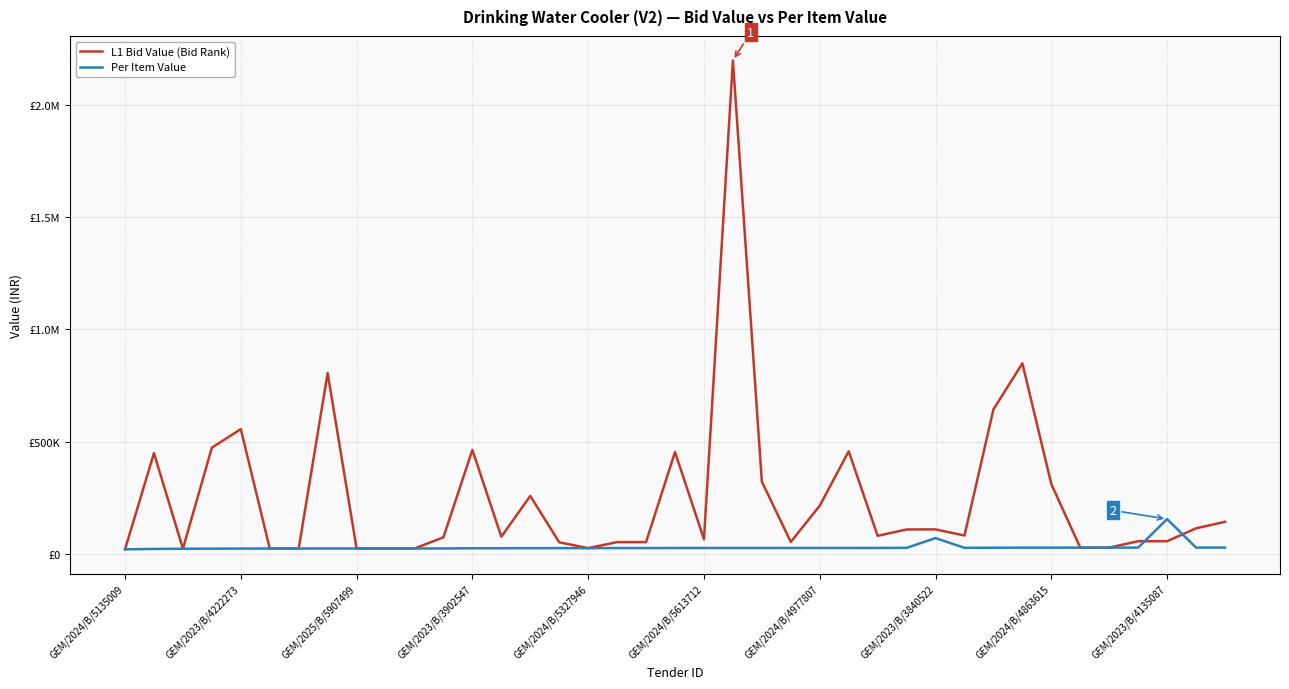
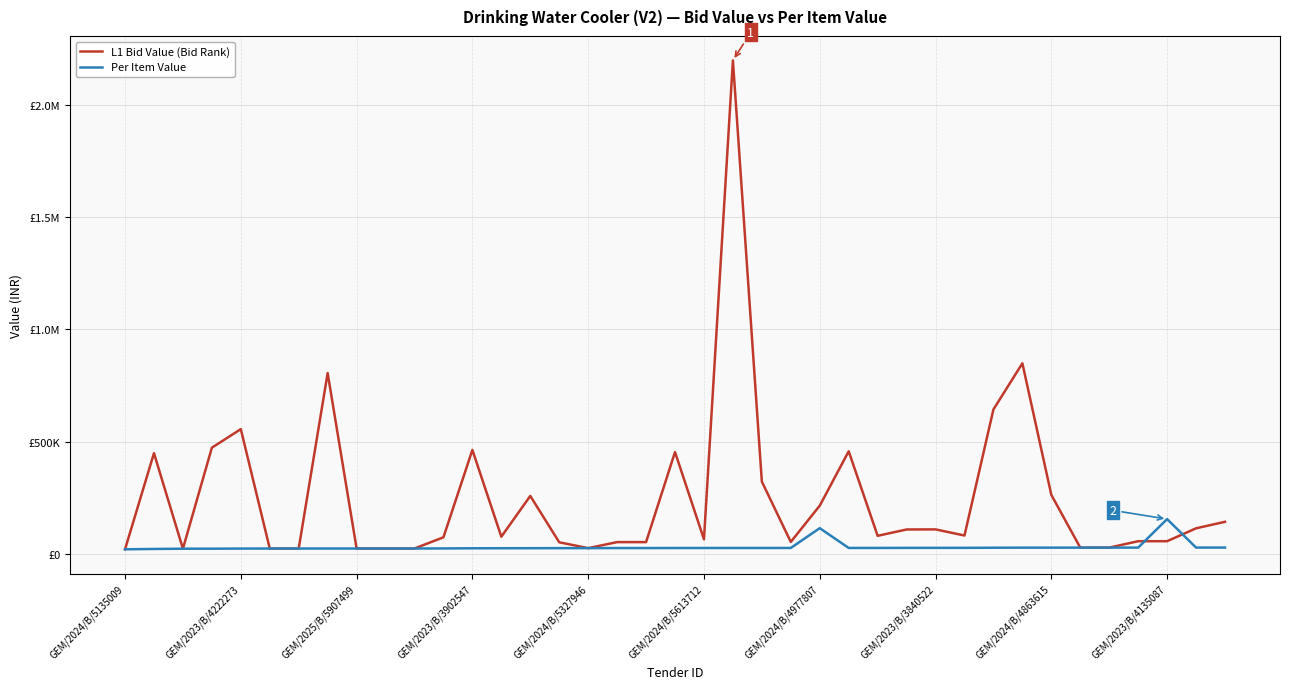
Per Item Value, GEM/2024/B/4977807: £30000 -> £120000
Per Item Value, GEM/2023/B/3840522: £70000 -> £30000
L1 Bid Value (Bid Rank), GEM/2024/B/4863615: £310000 -> £260000
